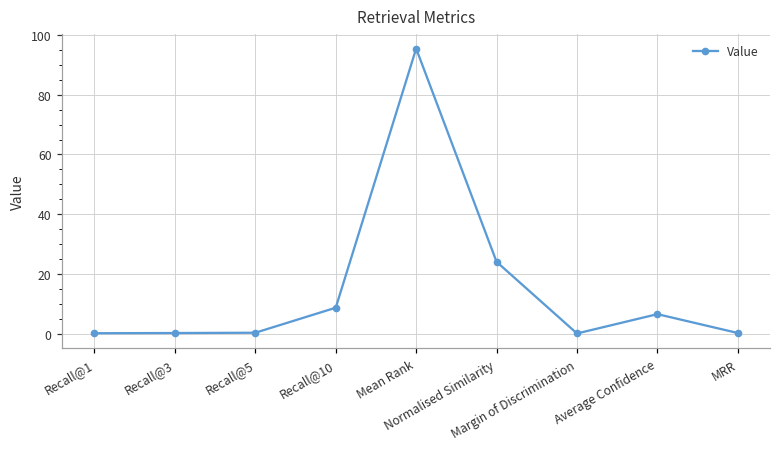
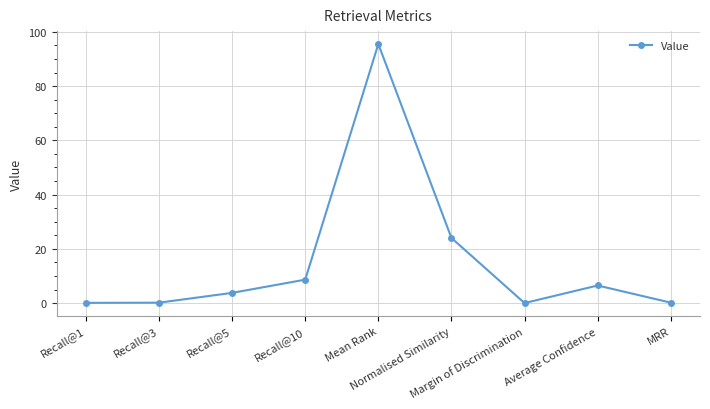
Recall@5: 0 -> 4
